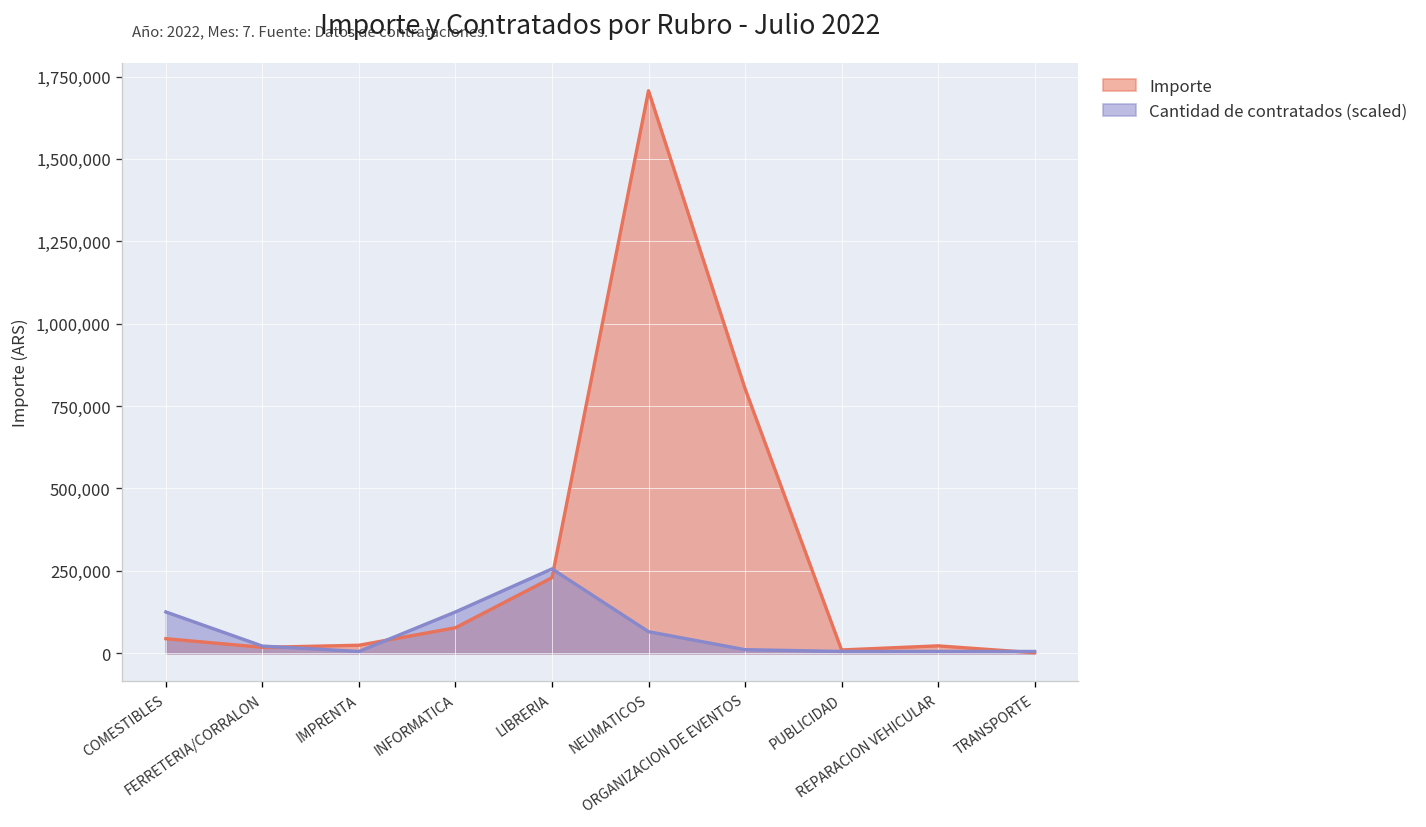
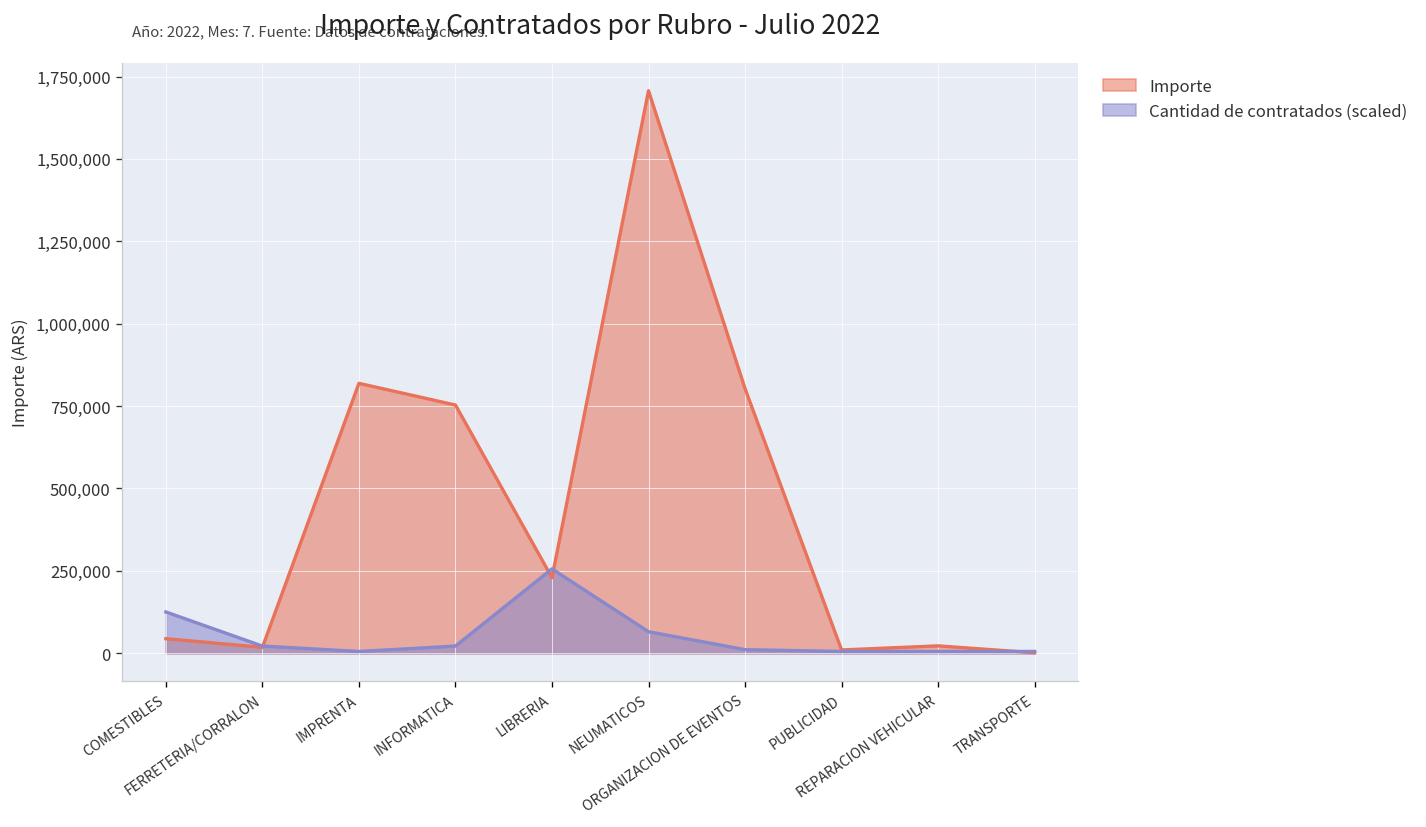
Importe, IMPRENTA: 20,000 -> 820,000
Importe, INFORMATICA: 80,000 -> 750,000
Cantidad de contratados (scaled), INFORMATICA: 130,000 -> 20,000
